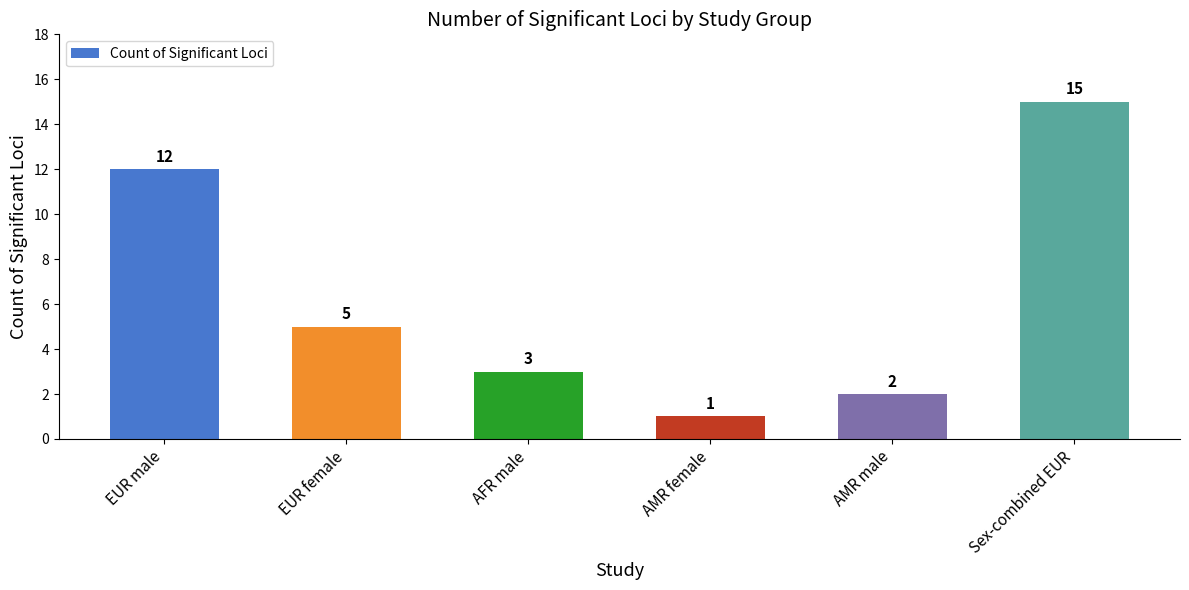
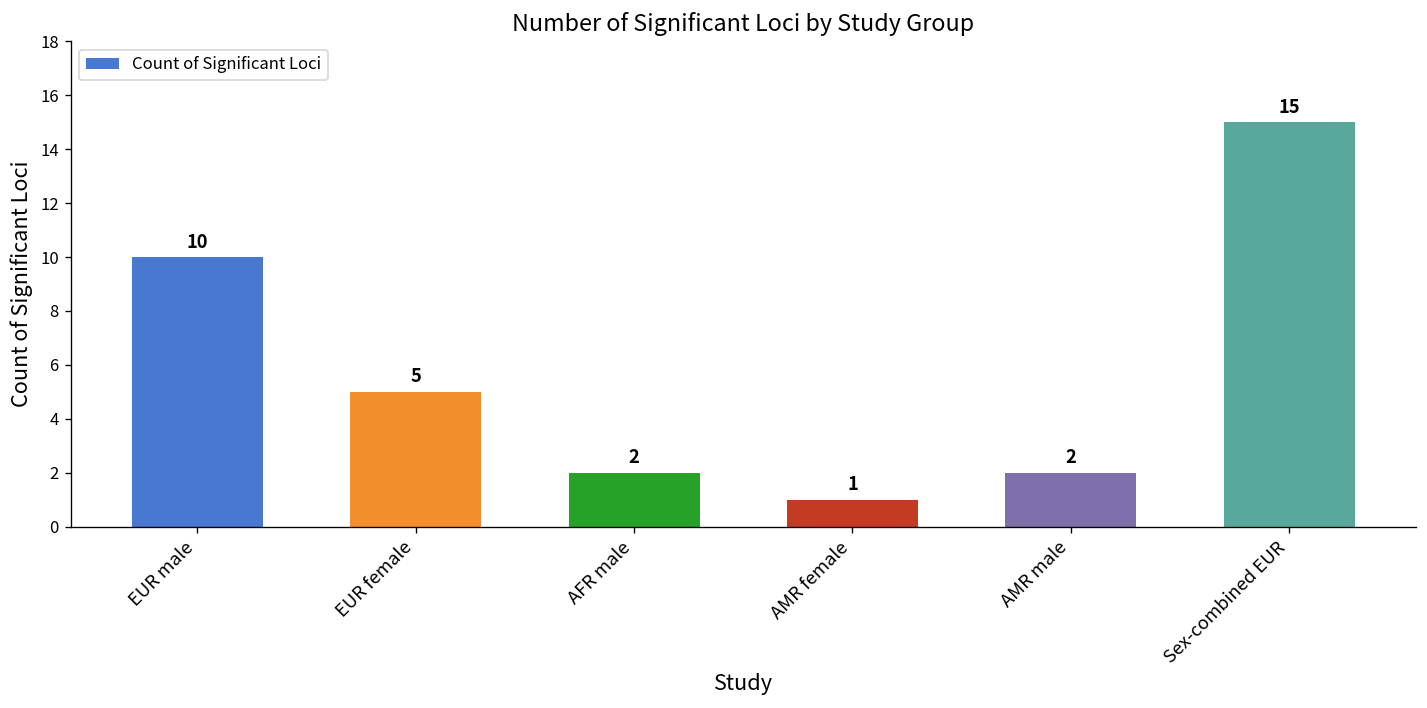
EUR male: 12 -> 10
AFR male: 3 -> 2
